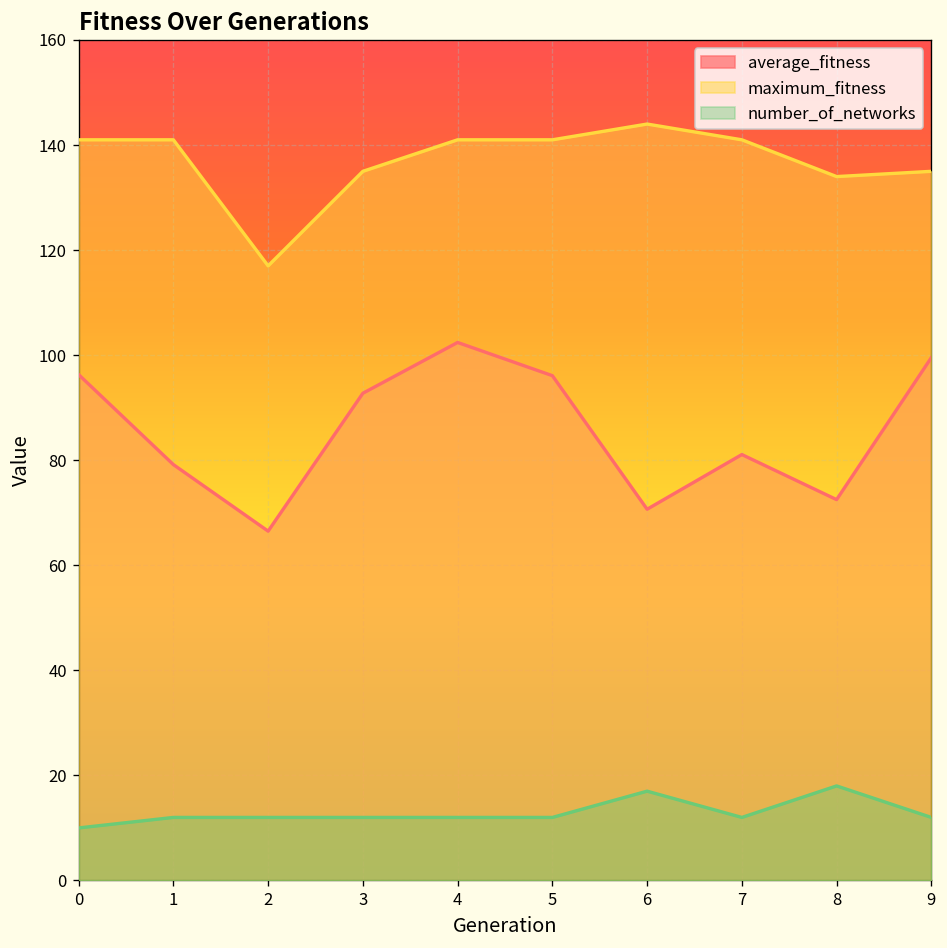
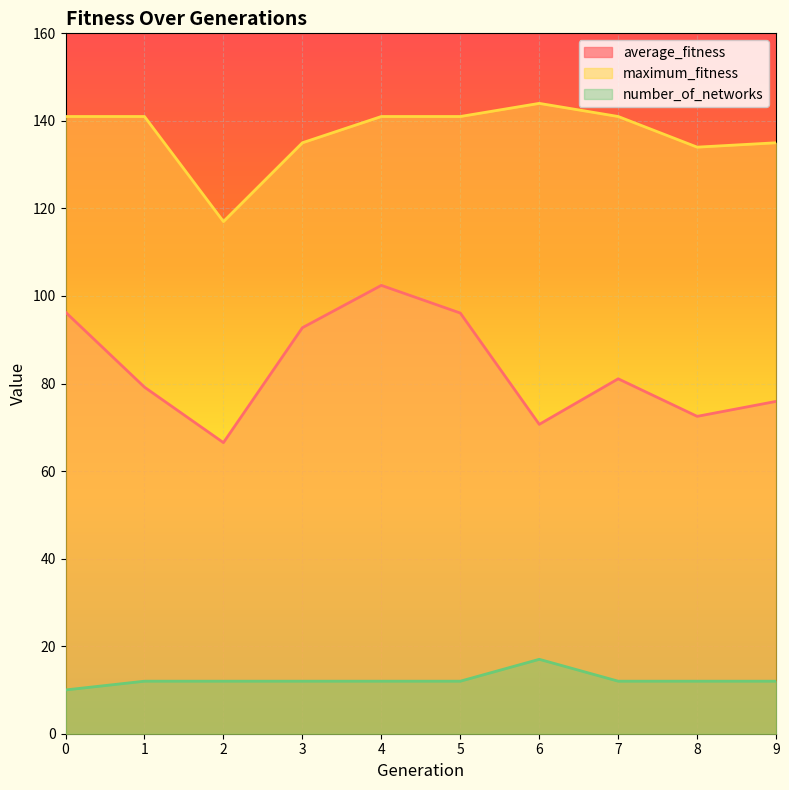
number_of_networks, 8: 18 -> 12
average_fitness, 9: 100 -> 76
